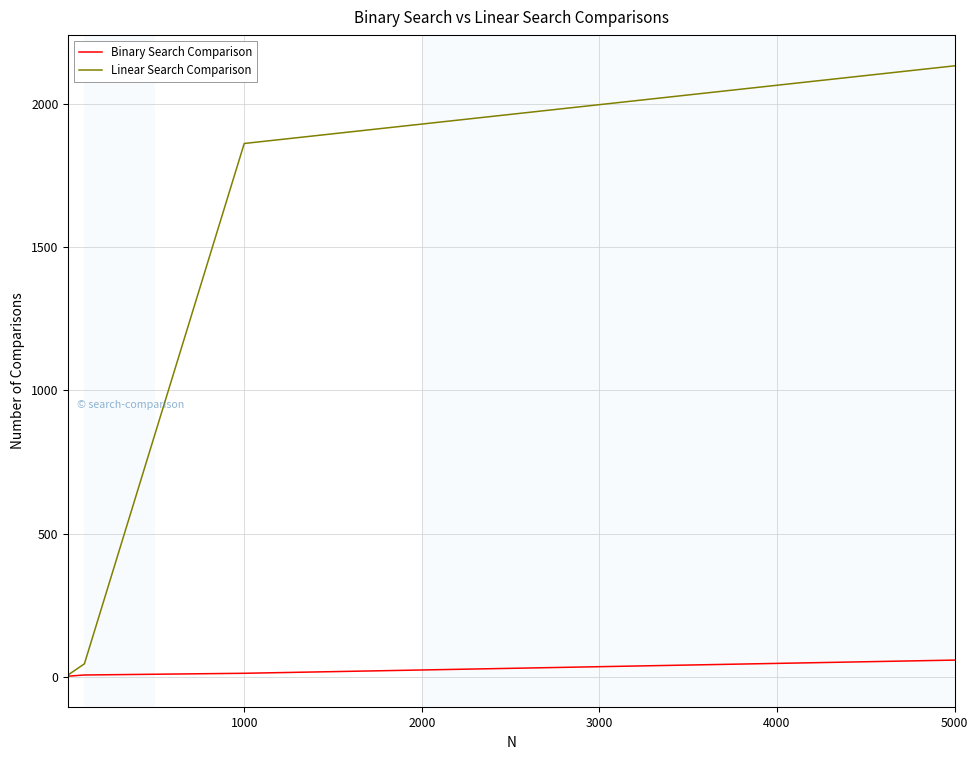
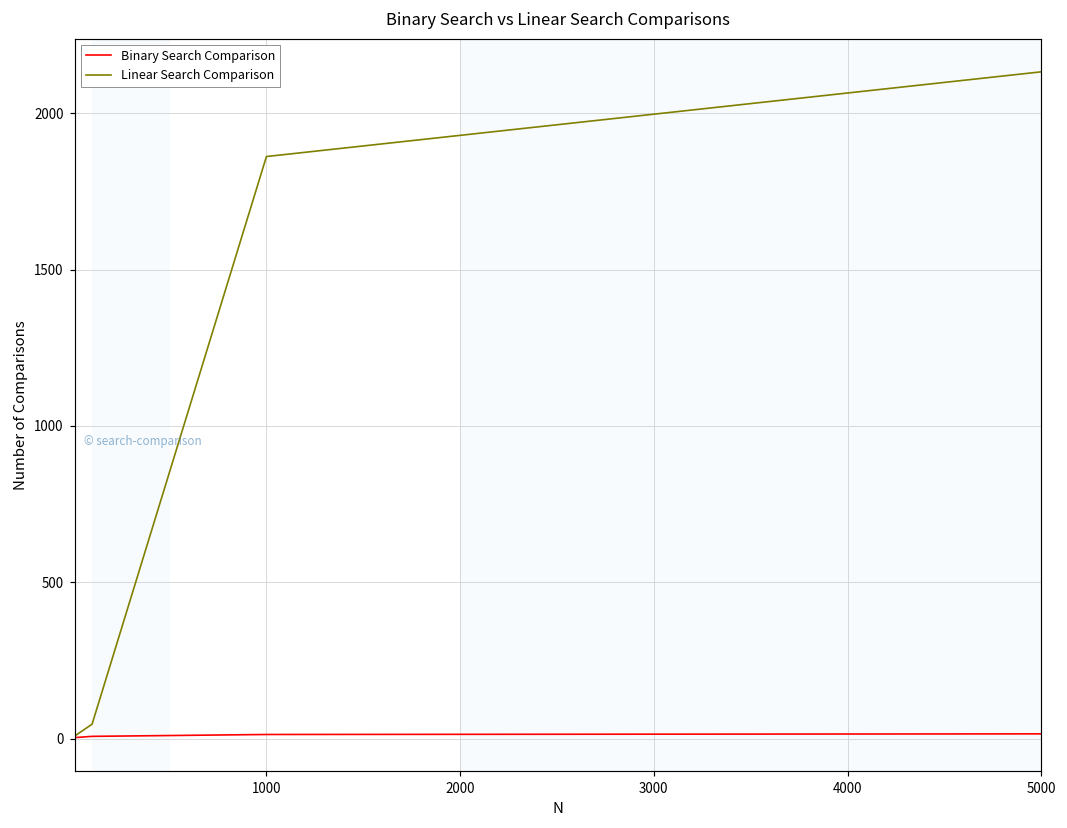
Binary Search Comparison, 5000: 60 -> 20
